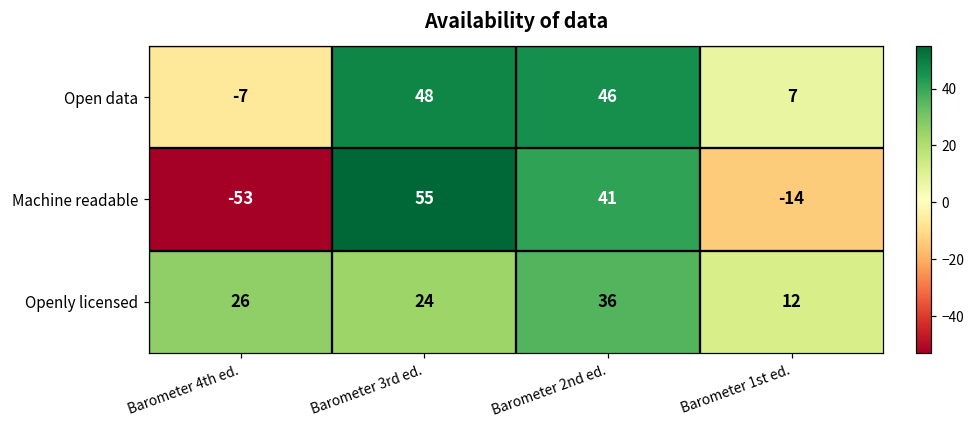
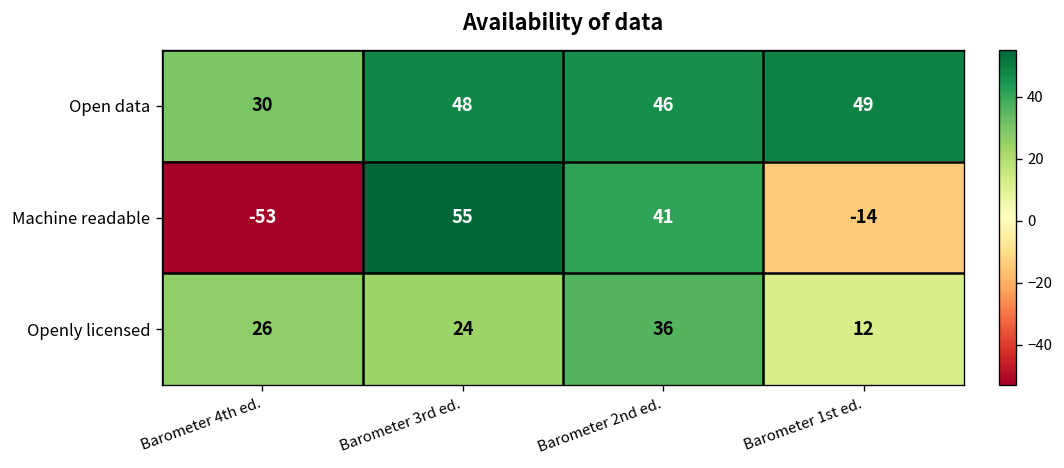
Open data, Barometer 4th ed.: -7 -> 30
Open data, Barometer 1st ed.: 7 -> 49
